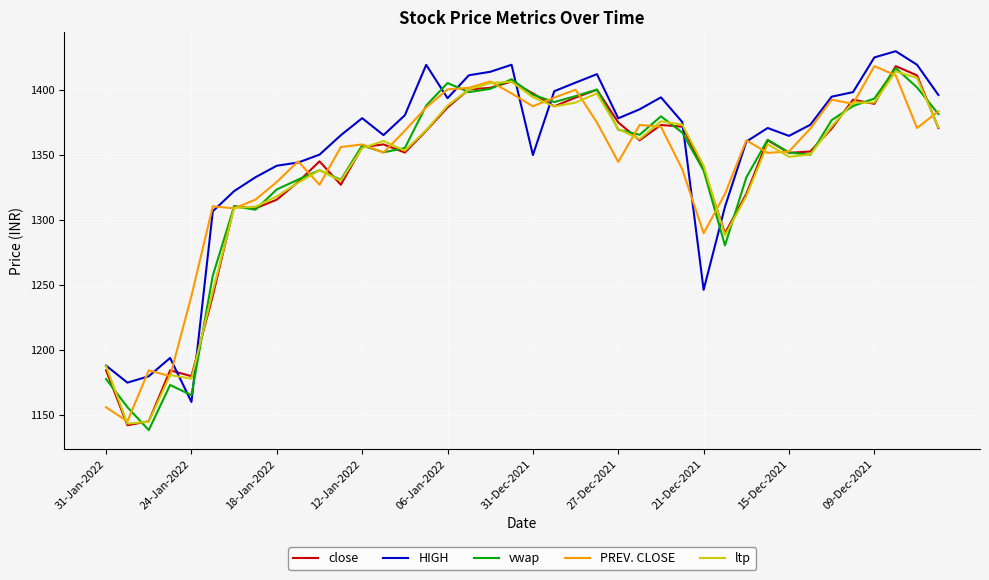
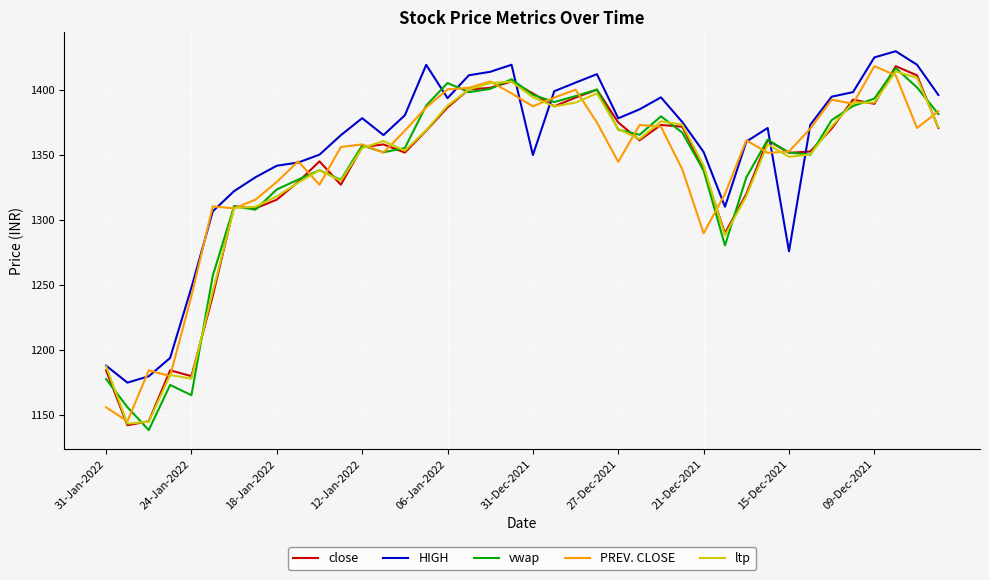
HIGH, 24-Jan-2022: 1160 -> 1248
HIGH, 21-Dec-2021: 1246 -> 1352
HIGH, 15-Dec-2021: 1364 -> 1276
